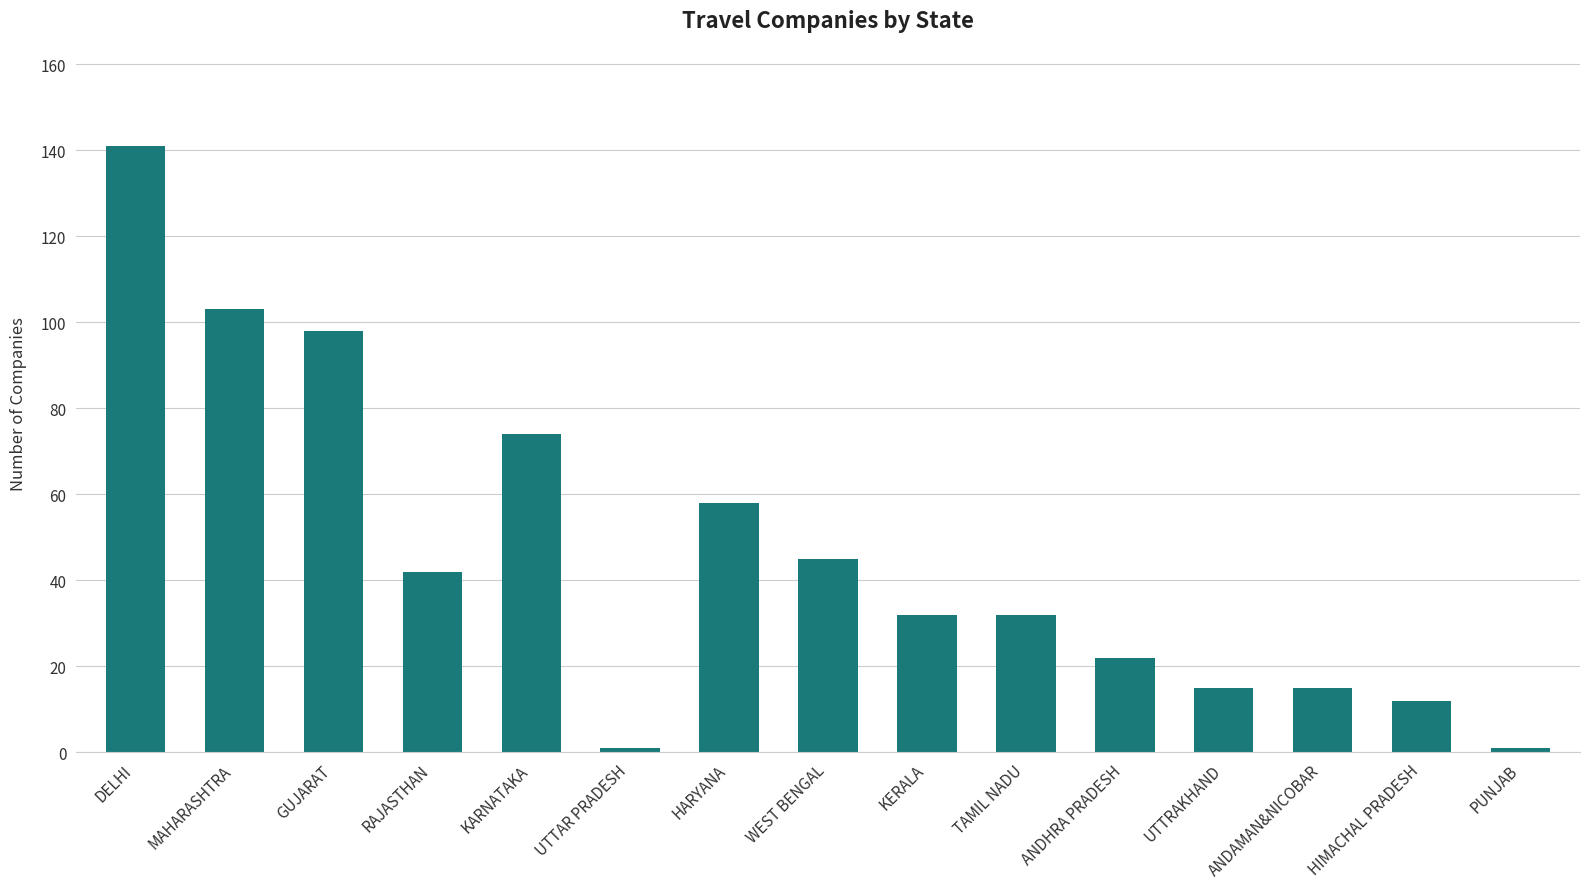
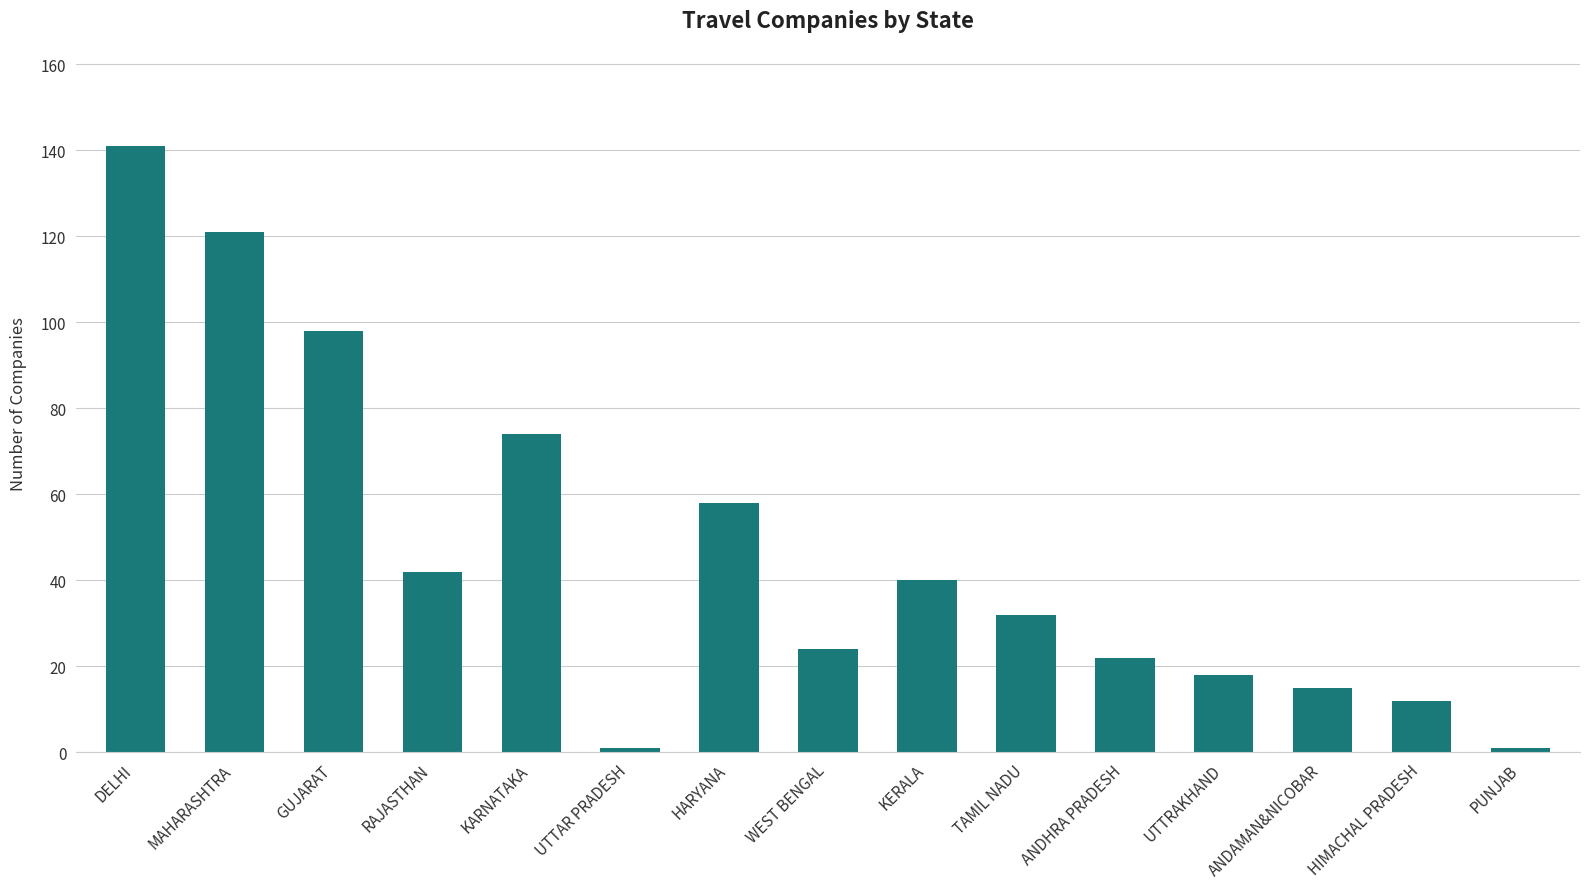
MAHARASHTRA: 103 -> 121
WEST BENGAL: 45 -> 24
KERALA: 32 -> 40
UTTRAKHAND: 15 -> 18
